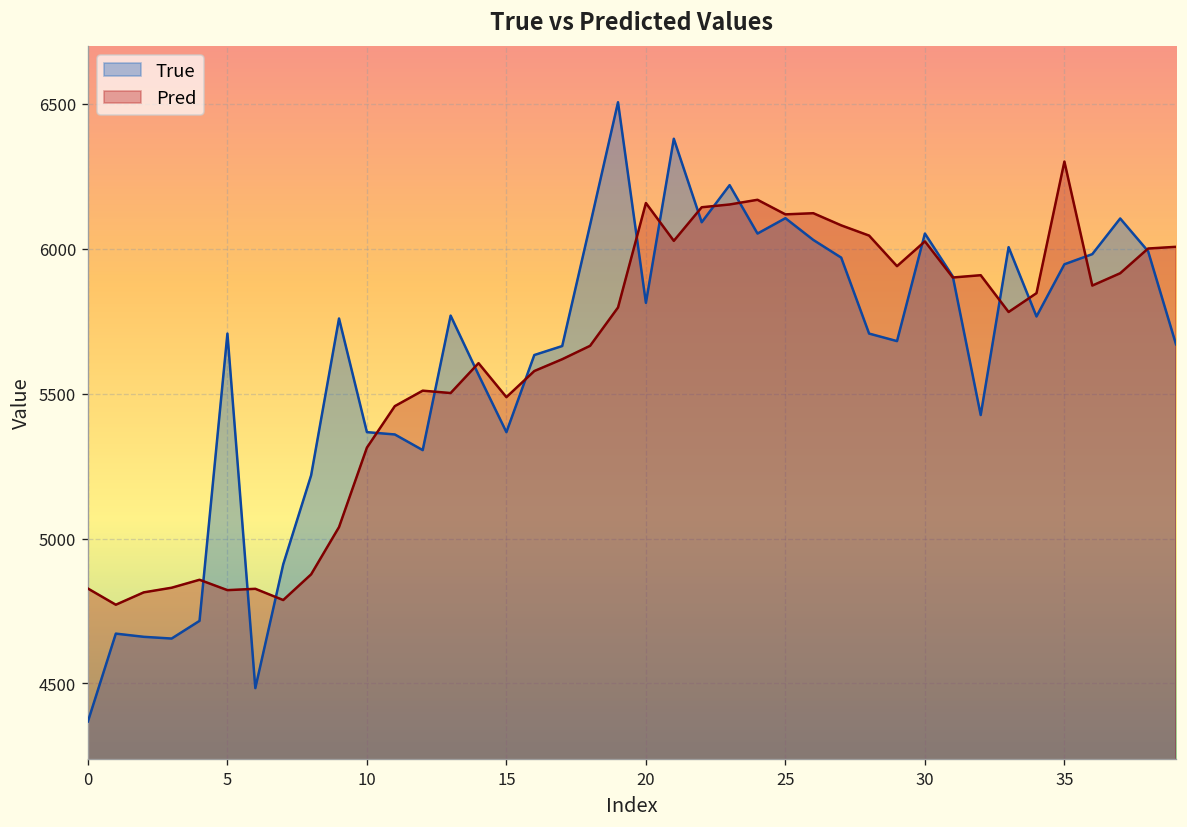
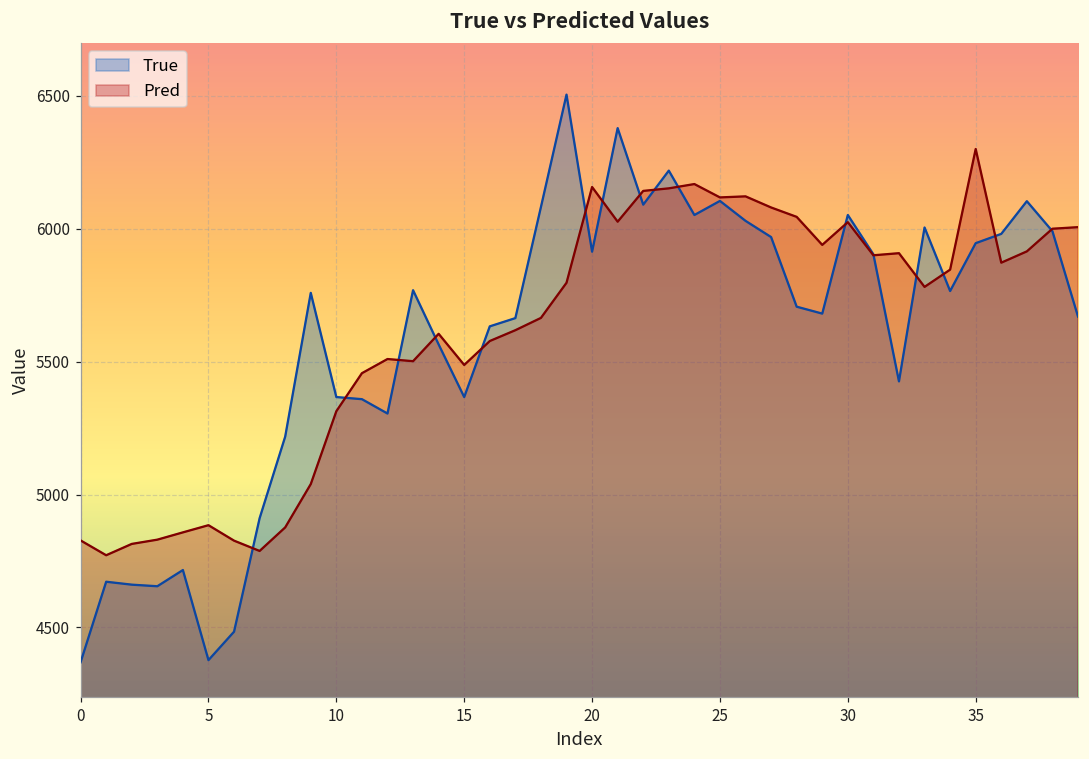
True, 5: 5710 -> 4380
Pred, 5: 4820 -> 4880
True, 20: 5810 -> 5910
